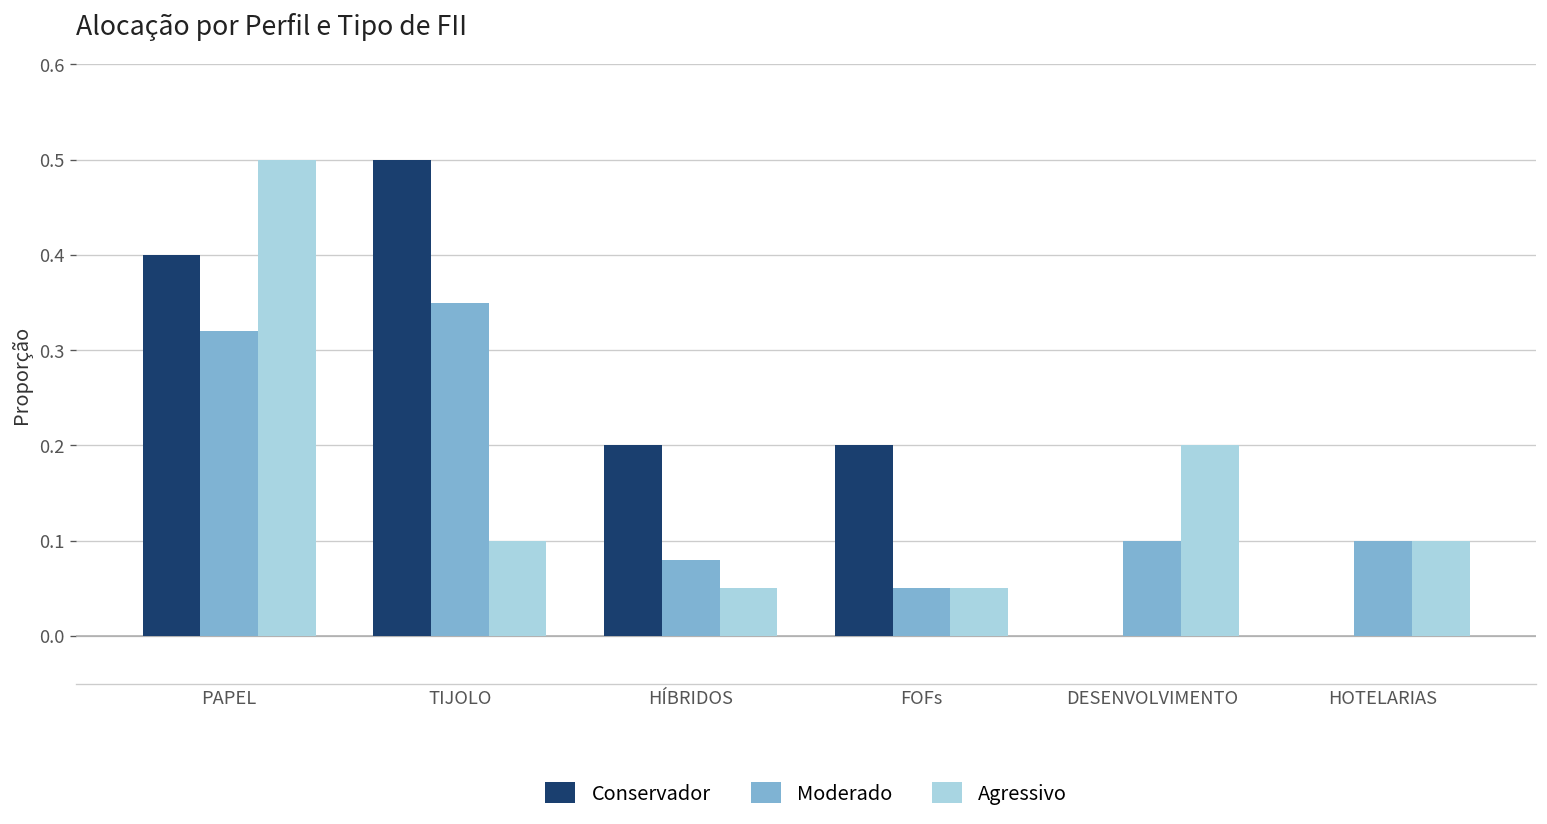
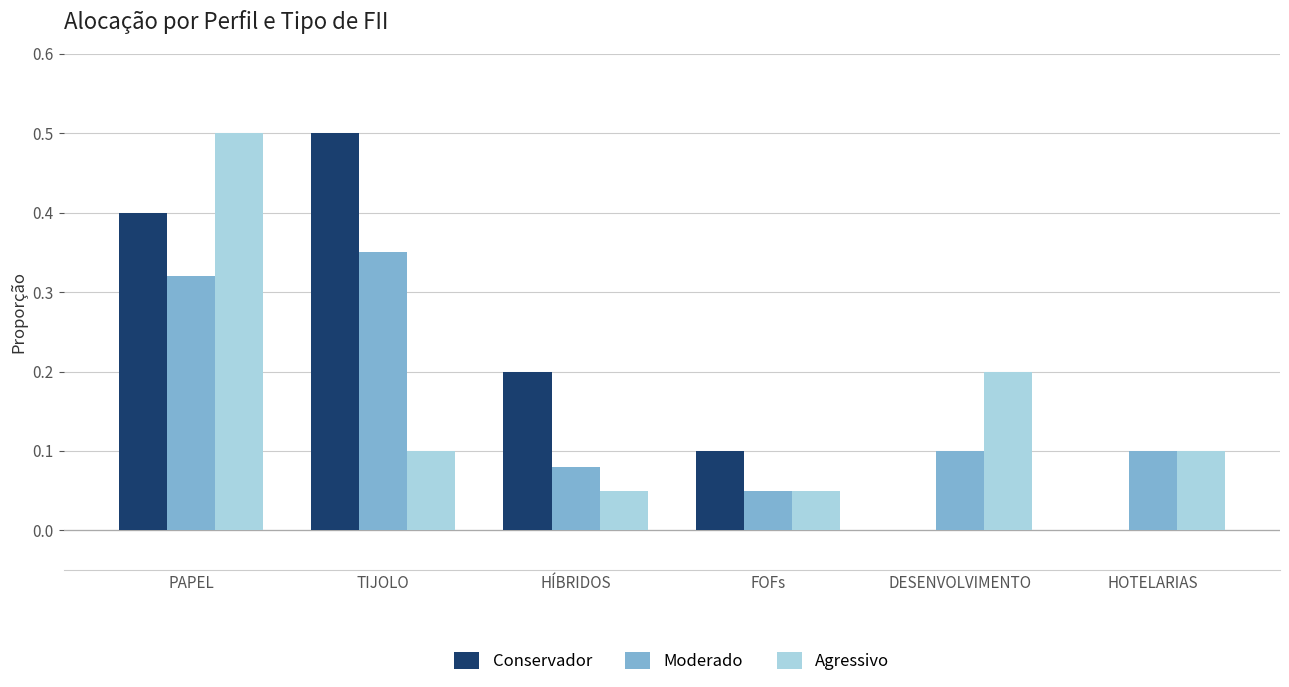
Conservador, FOFs: 0.2 -> 0.1
